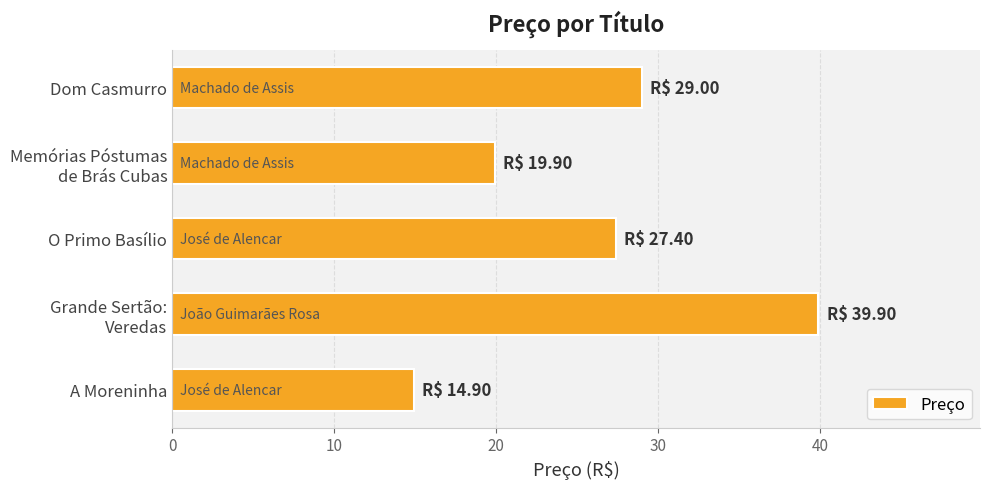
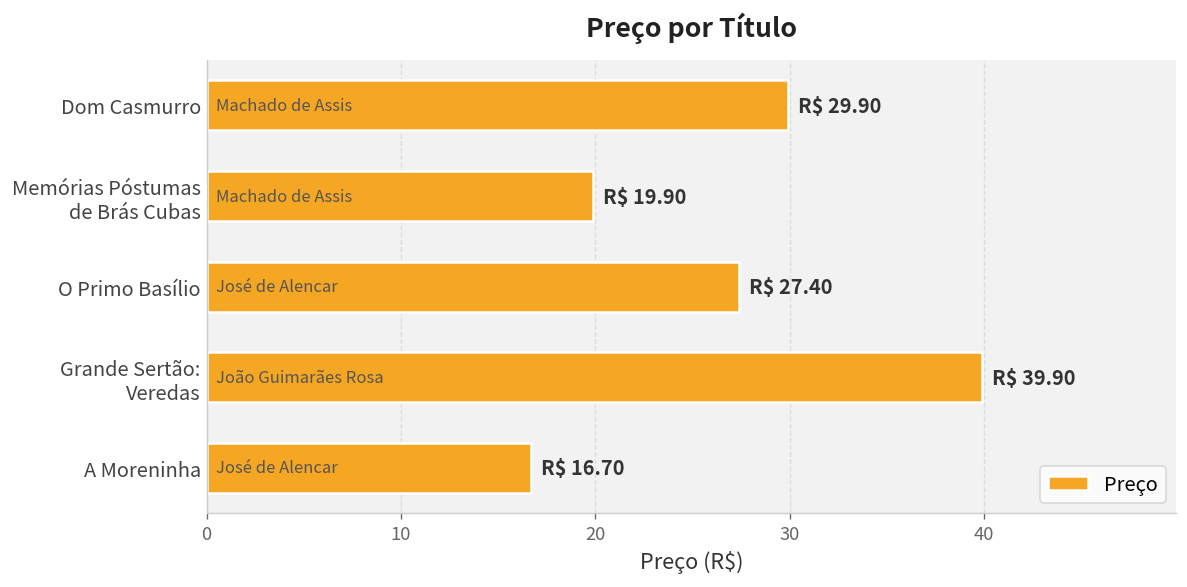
Dom Casmurro: 29.00 -> 29.90
A Moreninha: 14.90 -> 16.70
